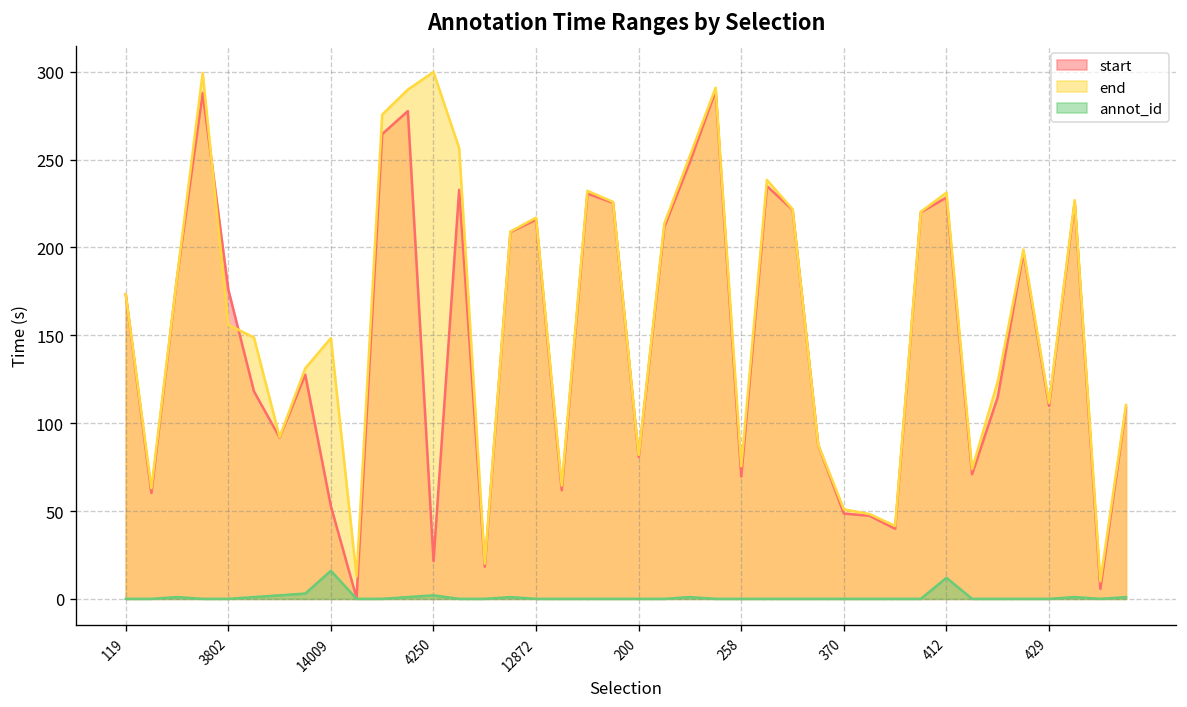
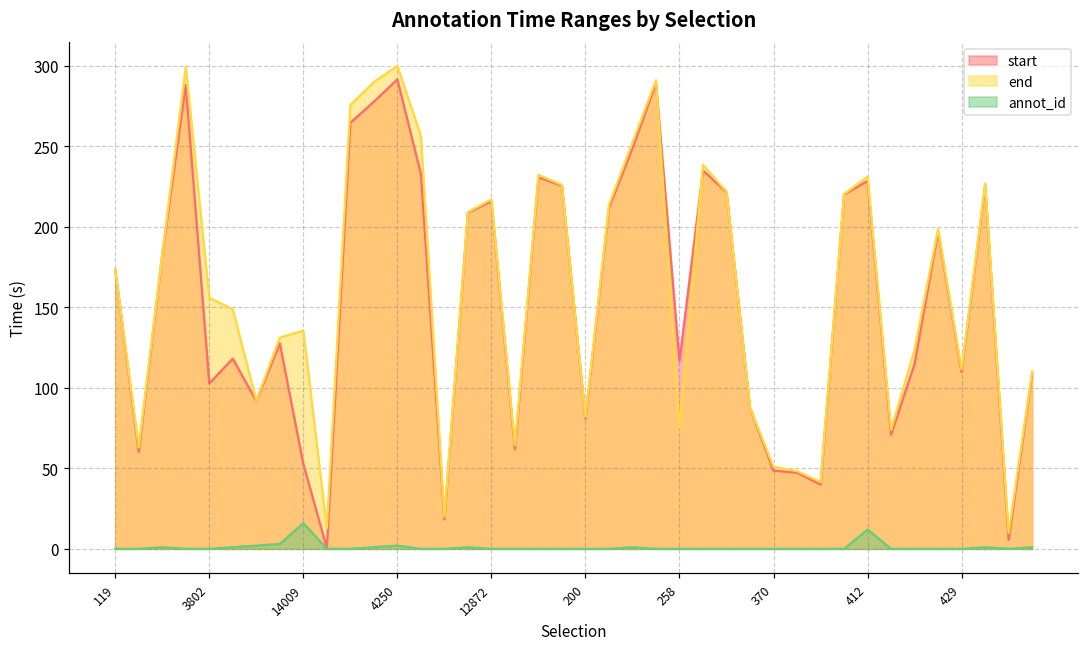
start, 3802: 176 -> 103
end, 14009: 148 -> 136
start, 4250: 21 -> 292
start, 258: 70 -> 117
